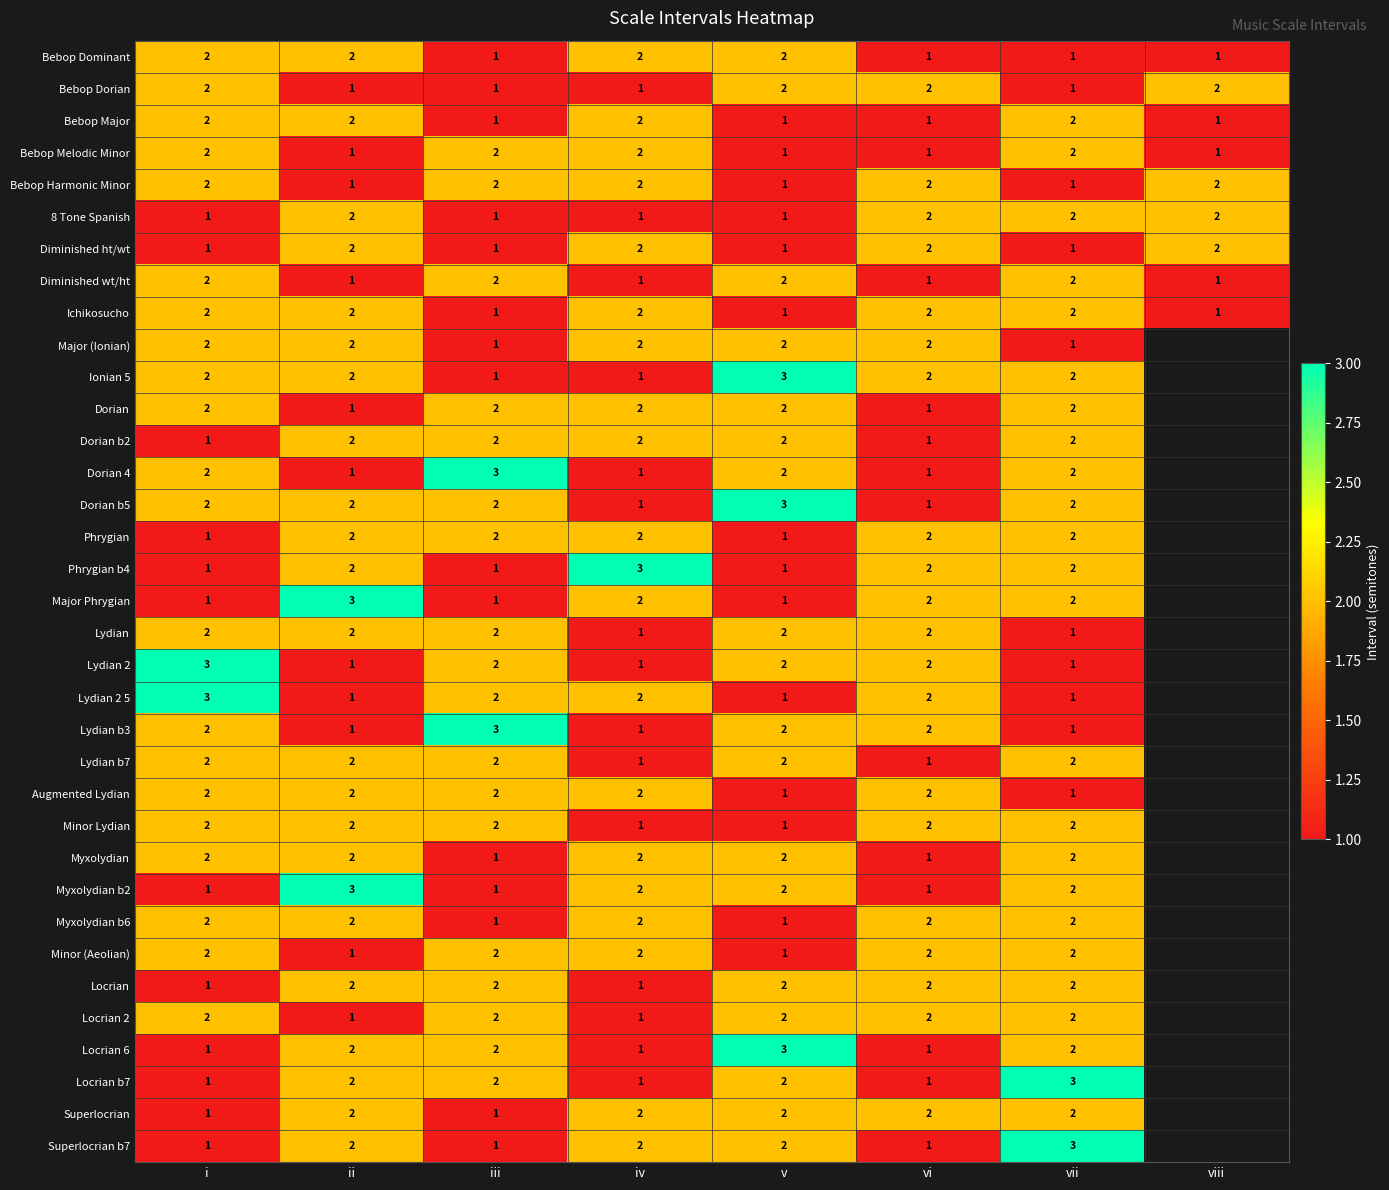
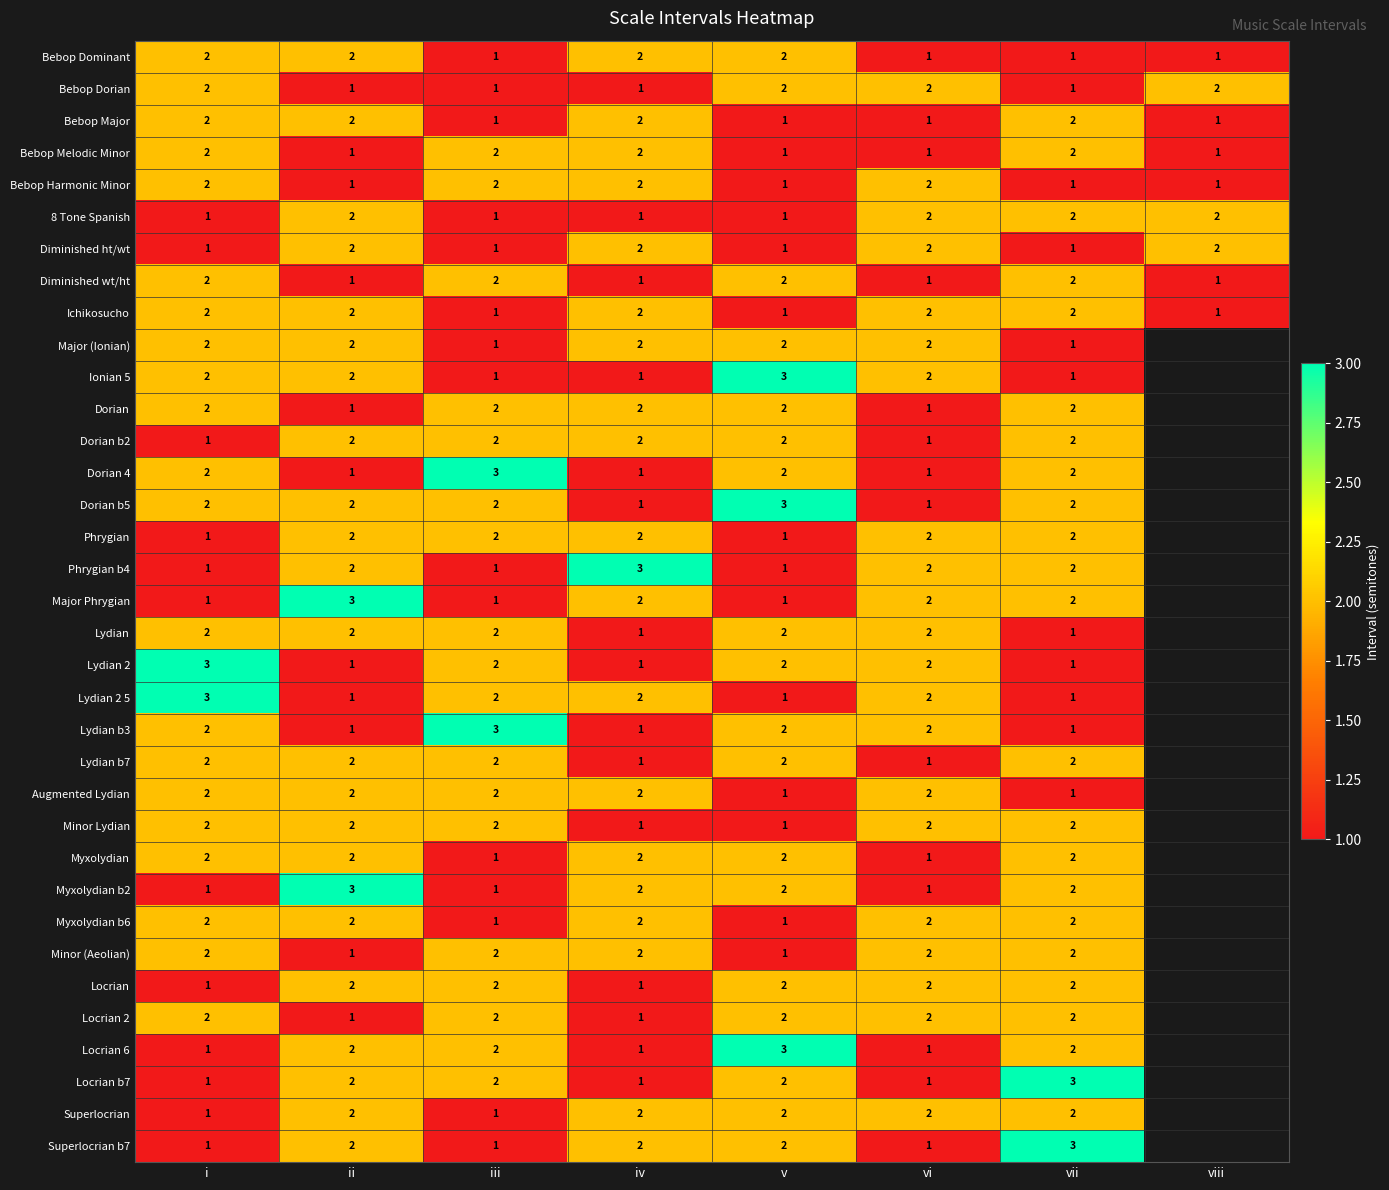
Bebop Harmonic Minor, viii: 2 -> 1
Ionian 5, vii: 2 -> 1
